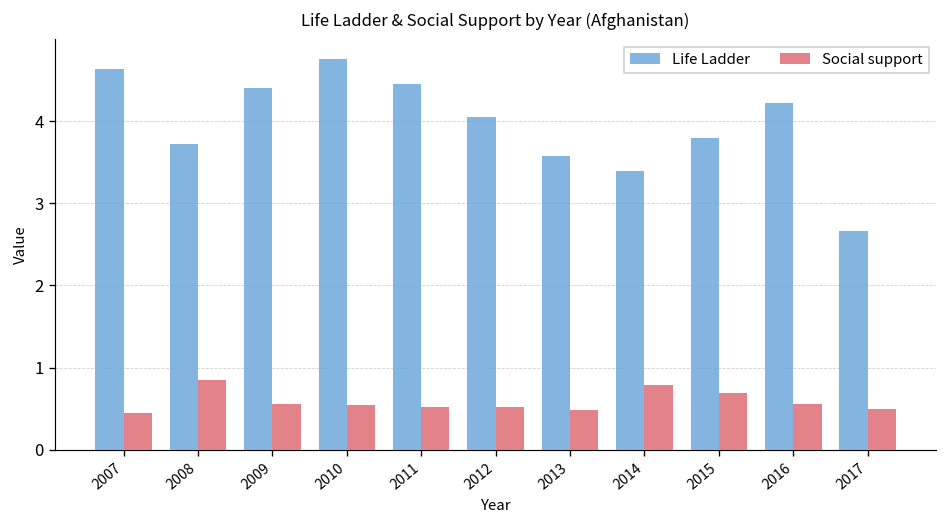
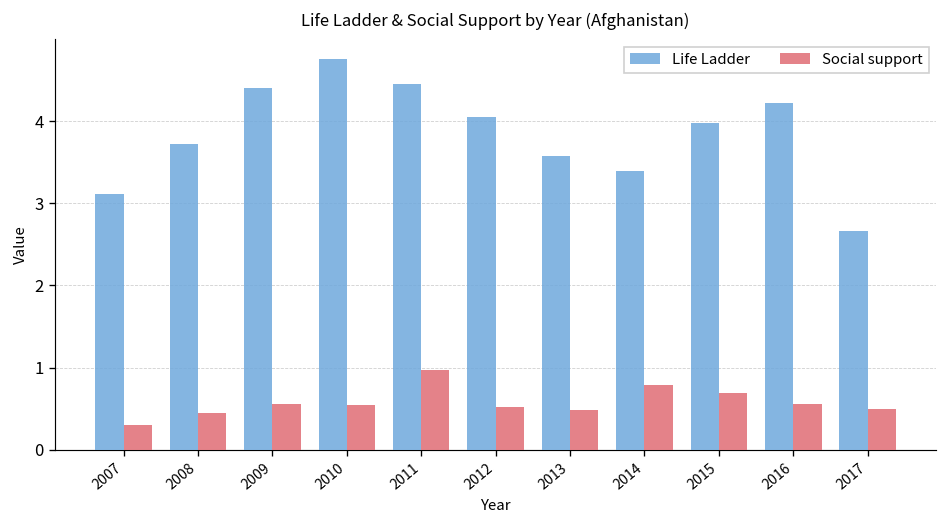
Life Ladder, 2007: 4.6 -> 3.1
Social support, 2007: 0.5 -> 0.3
Social support, 2008: 0.9 -> 0.5
Social support, 2011: 0.5 -> 1.0
Life Ladder, 2015: 3.8 -> 4.0
